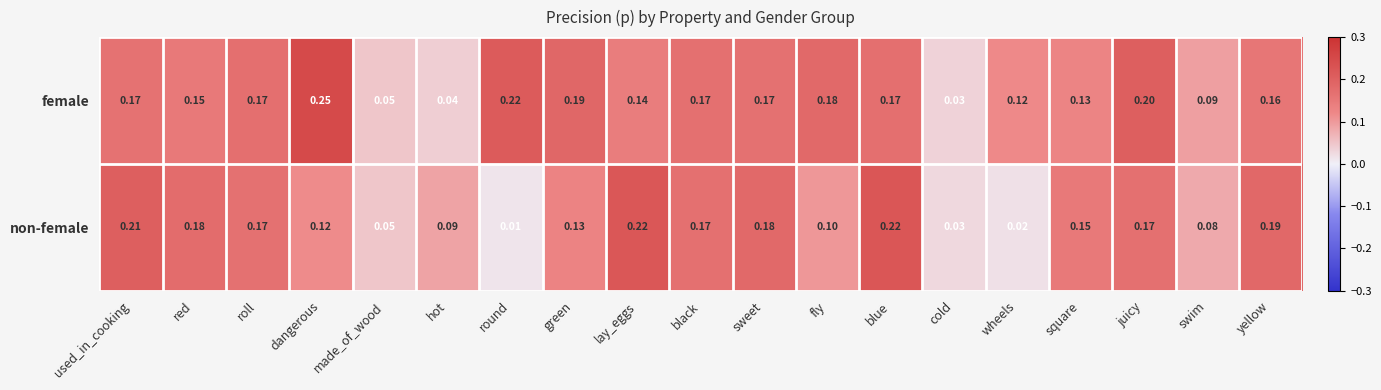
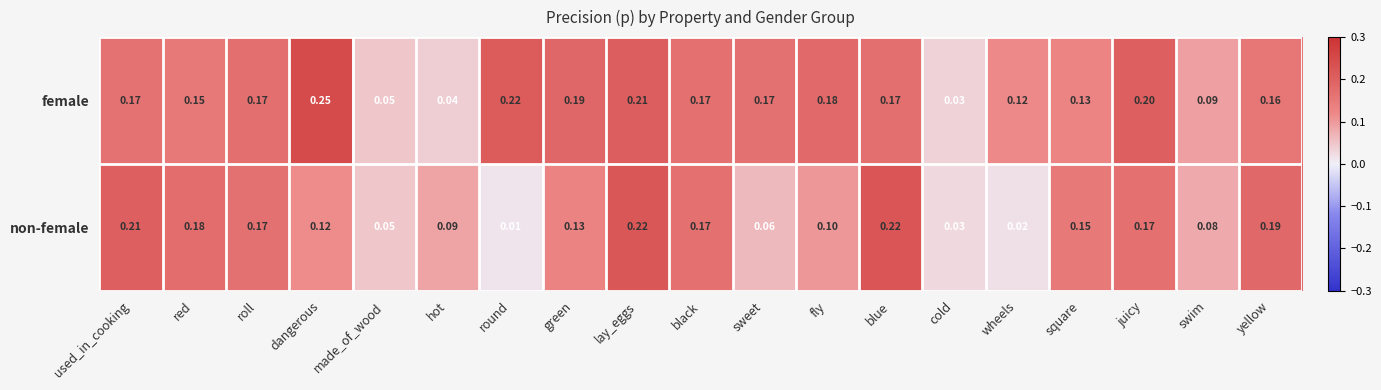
female, lay_eggs: 0.14 -> 0.21
non-female, sweet: 0.18 -> 0.06
